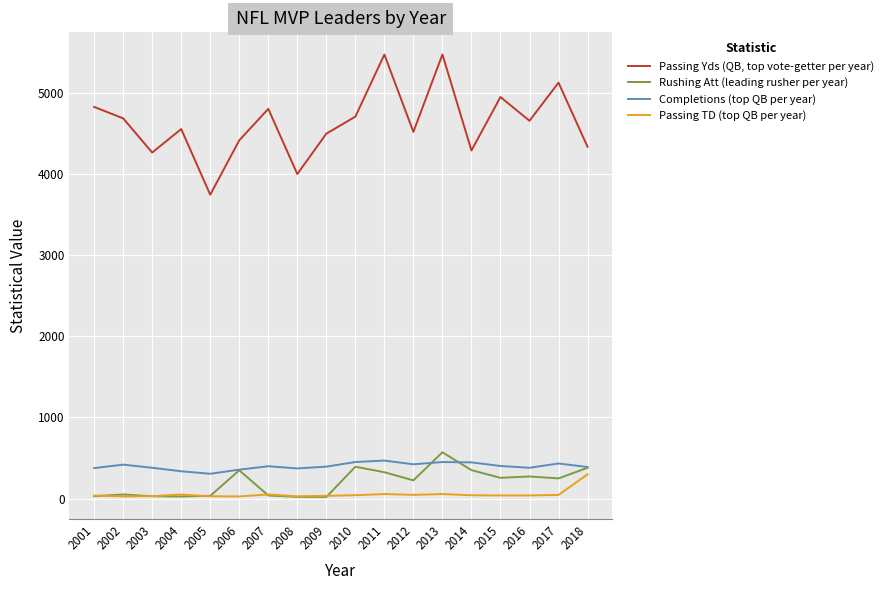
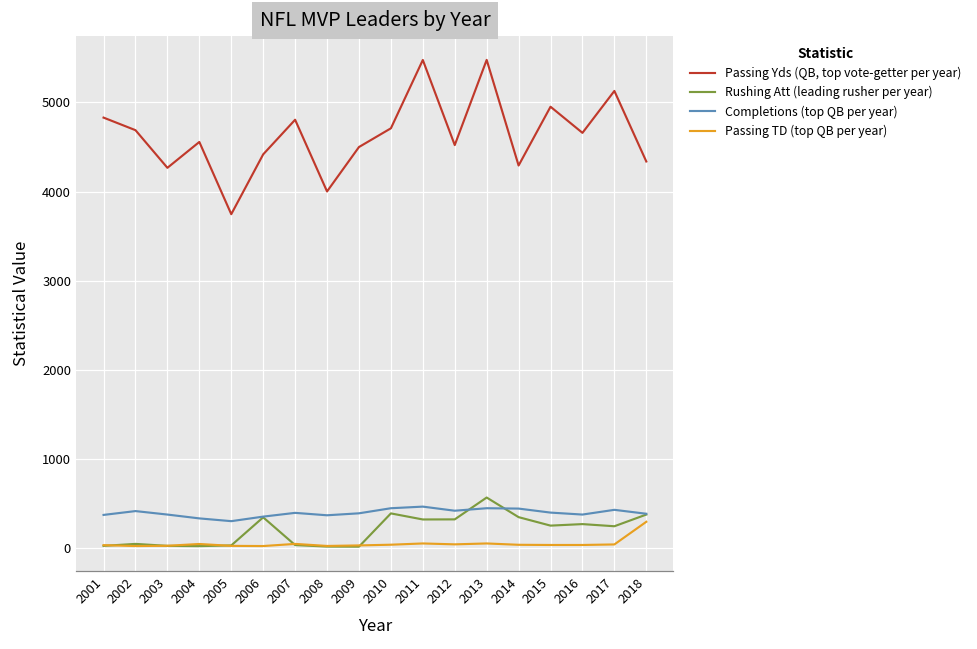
Rushing Att (leading rusher per year), 2012: 200 -> 300
